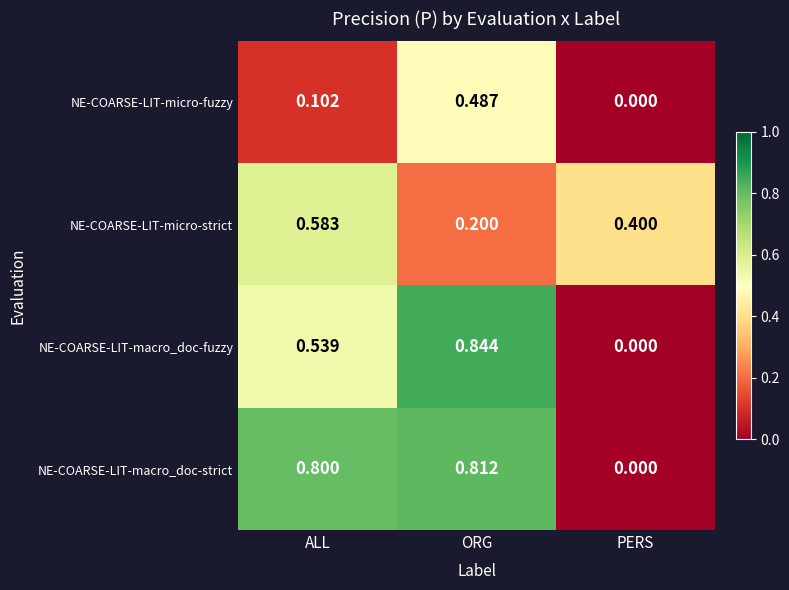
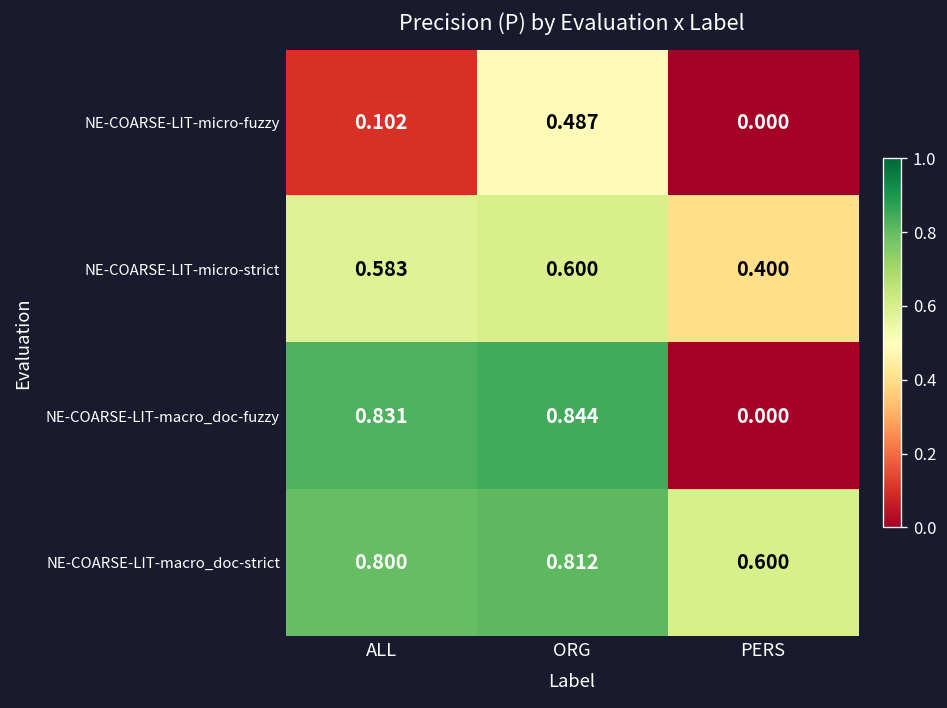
NE-COARSE-LIT-micro-strict, ORG: 0.200 -> 0.600
NE-COARSE-LIT-macro_doc-fuzzy, ALL: 0.539 -> 0.831
NE-COARSE-LIT-macro_doc-strict, PERS: 0.000 -> 0.600
